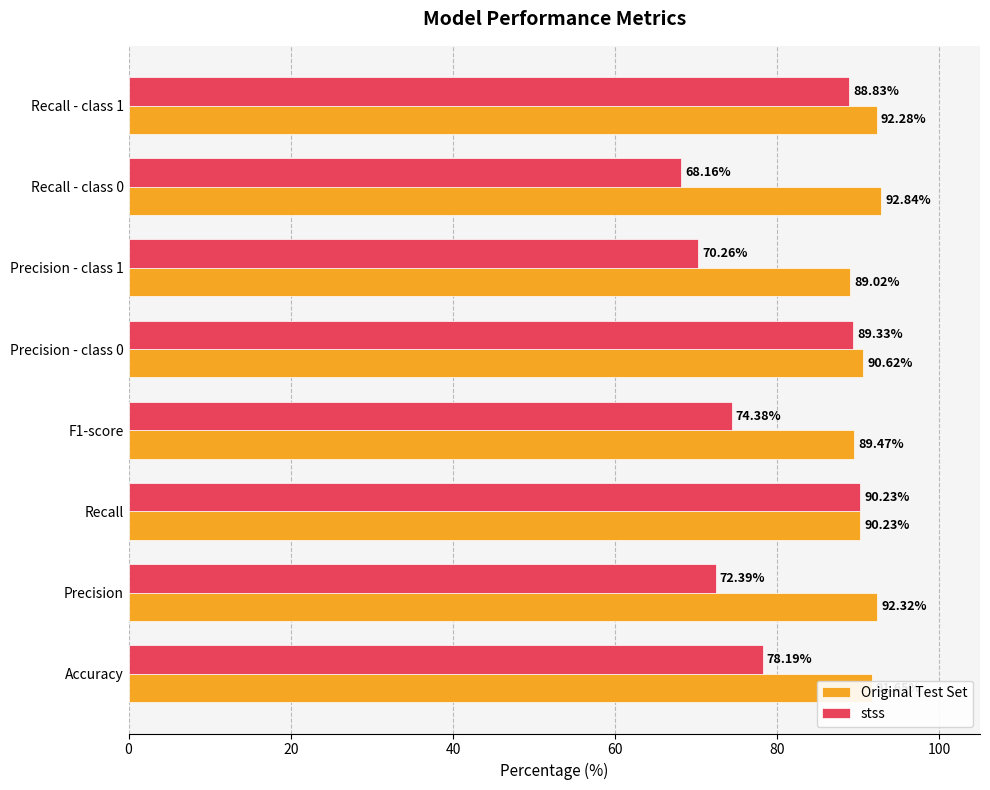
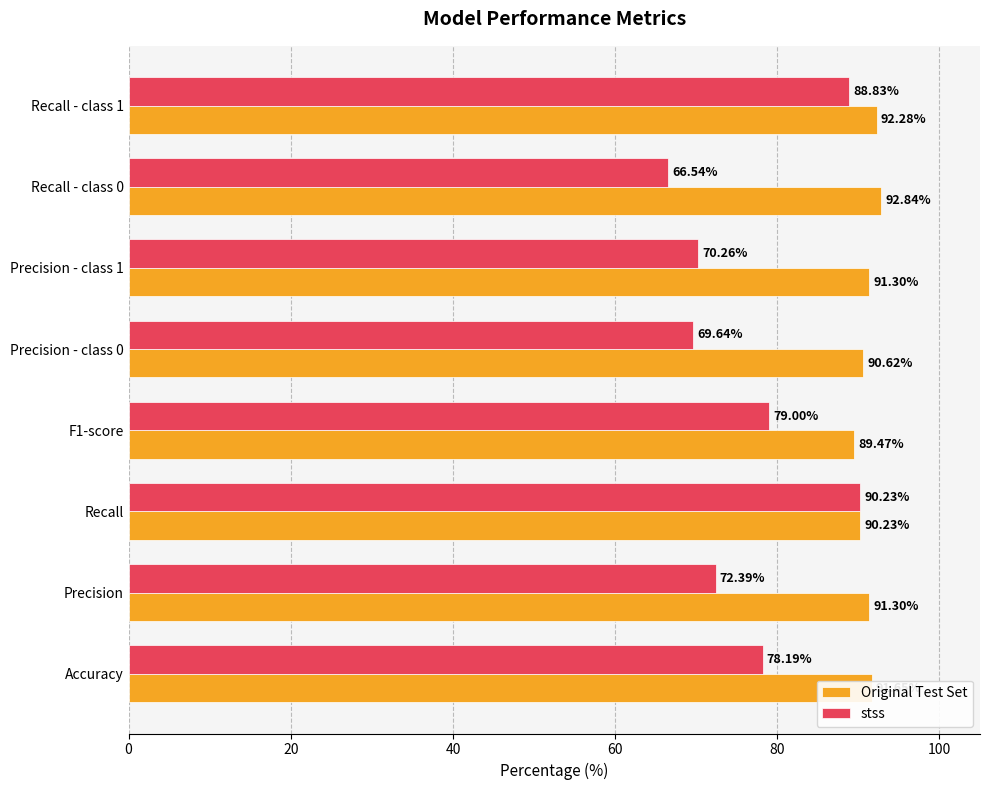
stss, Recall - class 0: 68.16% -> 66.54%
Original Test Set, Precision - class 1: 89.02% -> 91.30%
stss, Precision - class 0: 89.33% -> 69.64%
stss, F1-score: 74.38% -> 79.00%
Original Test Set, Precision: 92.32% -> 91.30%
